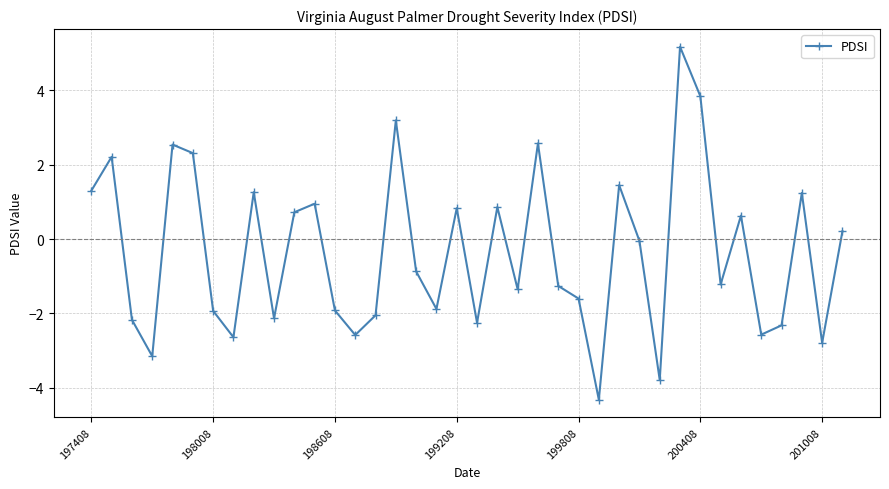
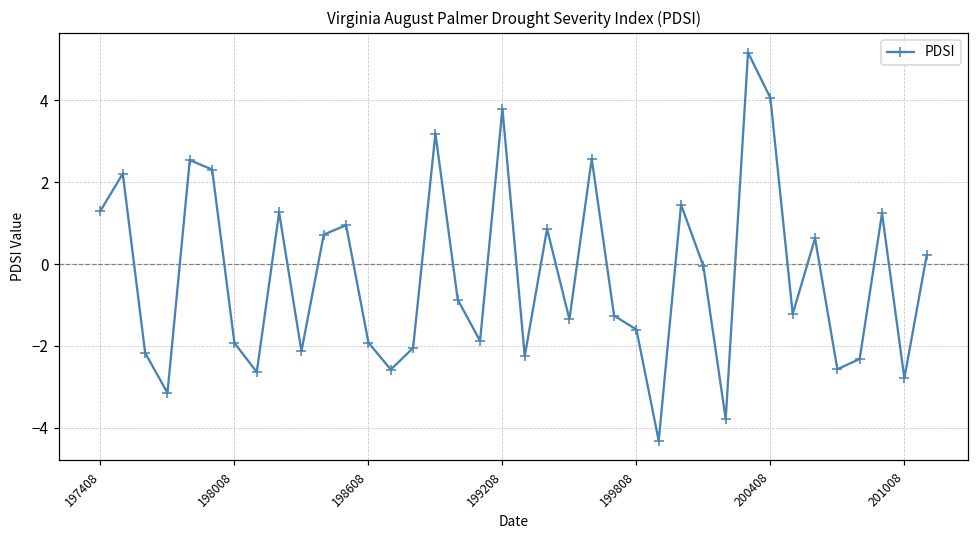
199208: 0.8 -> 3.8
200408: 3.8 -> 4.1
